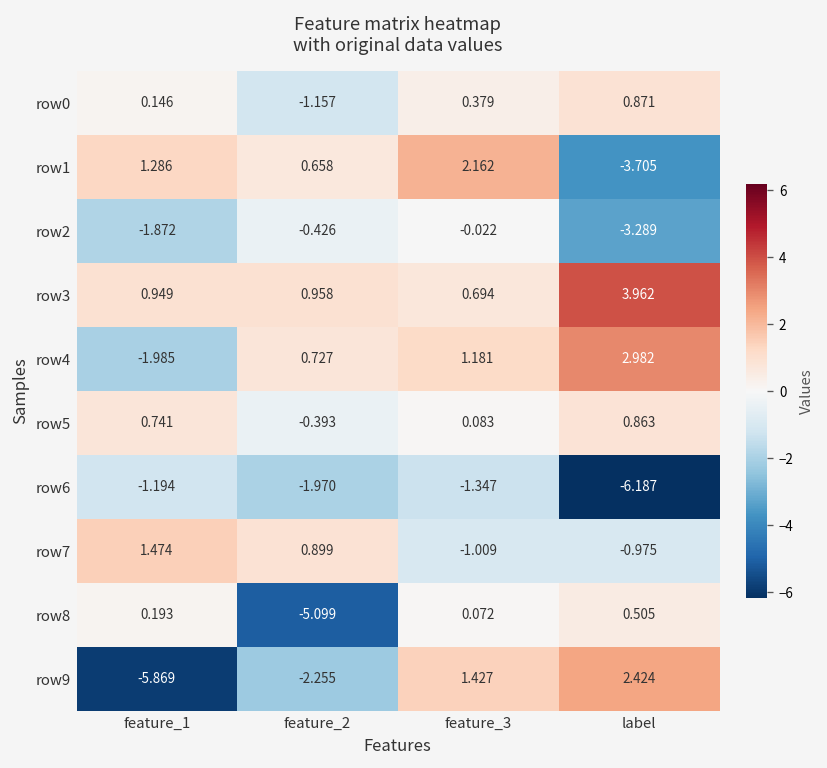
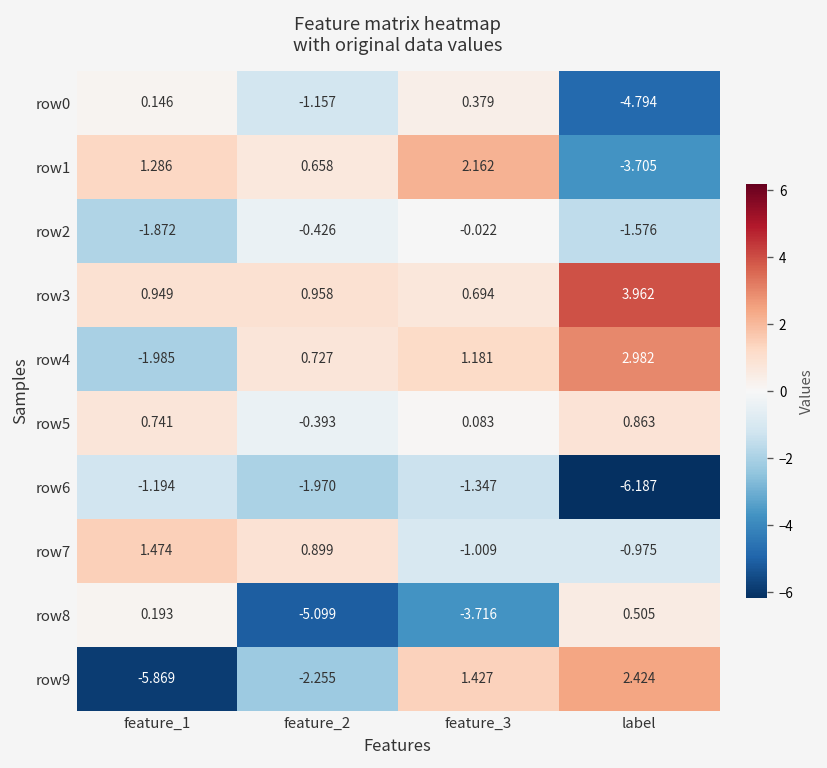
row0, label: 0.871 -> -4.794
row2, label: -3.289 -> -1.576
row8, feature_3: 0.072 -> -3.716
